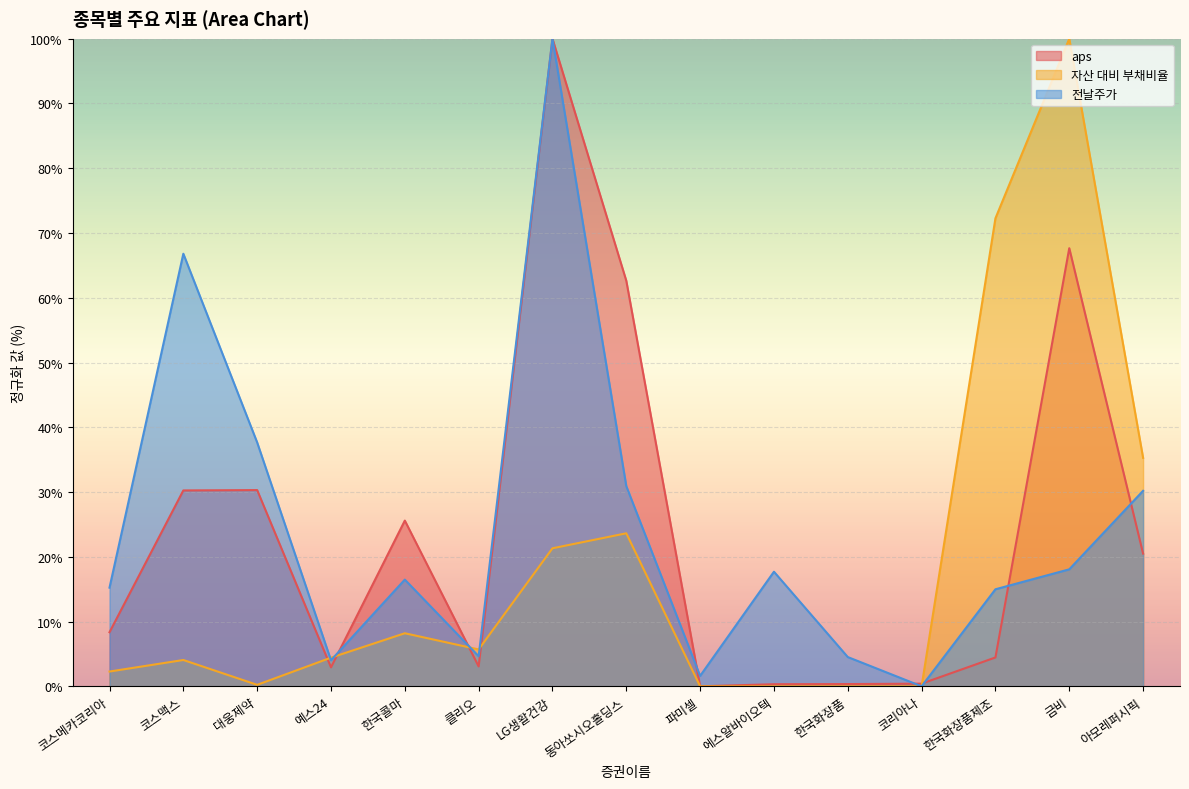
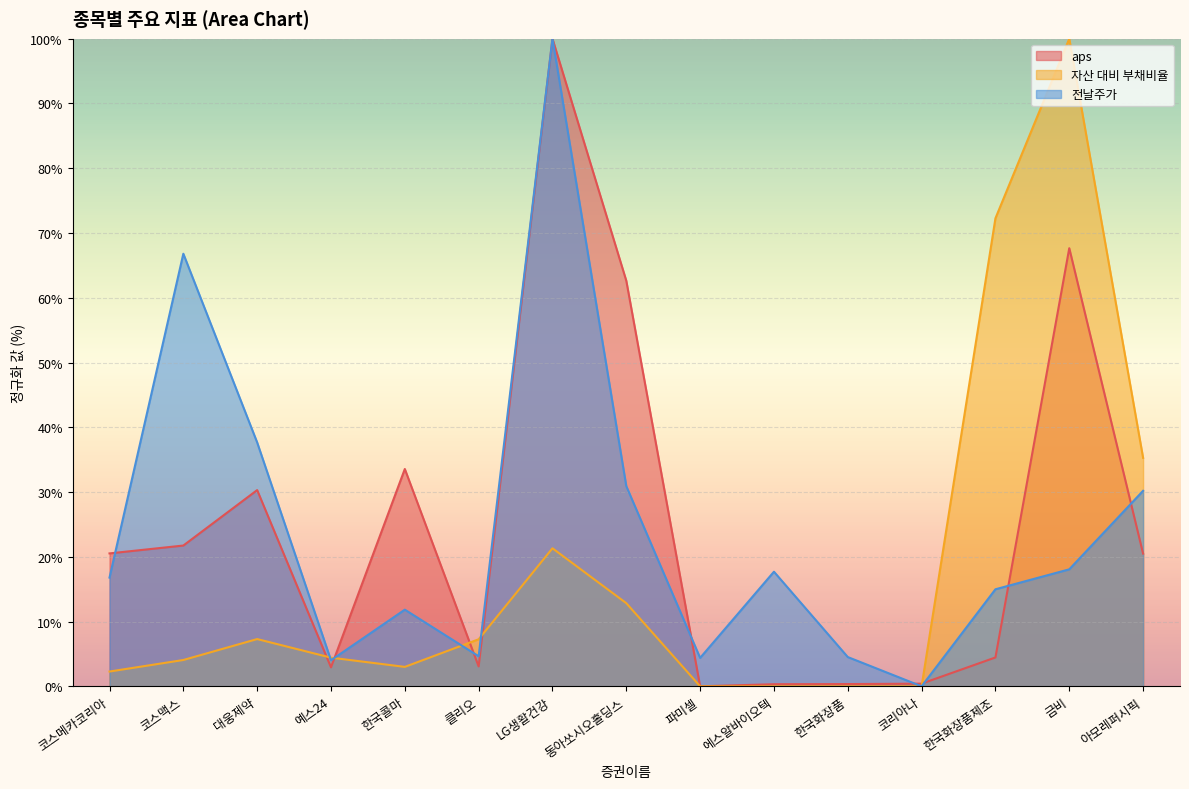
aps, 코스메카코리아: 8% -> 21%
전날주가, 코스메카코리아: 15% -> 17%
aps, 코스맥스: 30% -> 22%
자산 대비 부채비율, 대웅제약: 0% -> 7%
aps, 한국콜마: 26% -> 34%
자산 대비 부채비율, 한국콜마: 8% -> 3%
전날주가, 한국콜마: 16% -> 12%
자산 대비 부채비율, 클리오: 6% -> 7%
자산 대비 부채비율, 동아쏘시오홀딩스: 24% -> 13%
전날주가, 파미셀: 2% -> 4%
